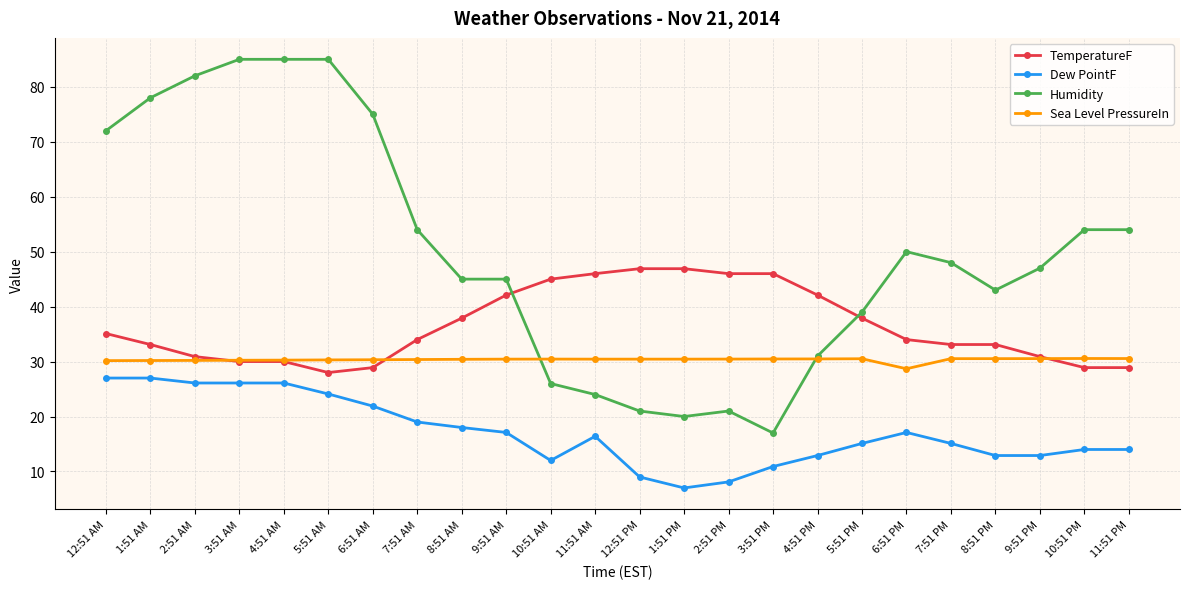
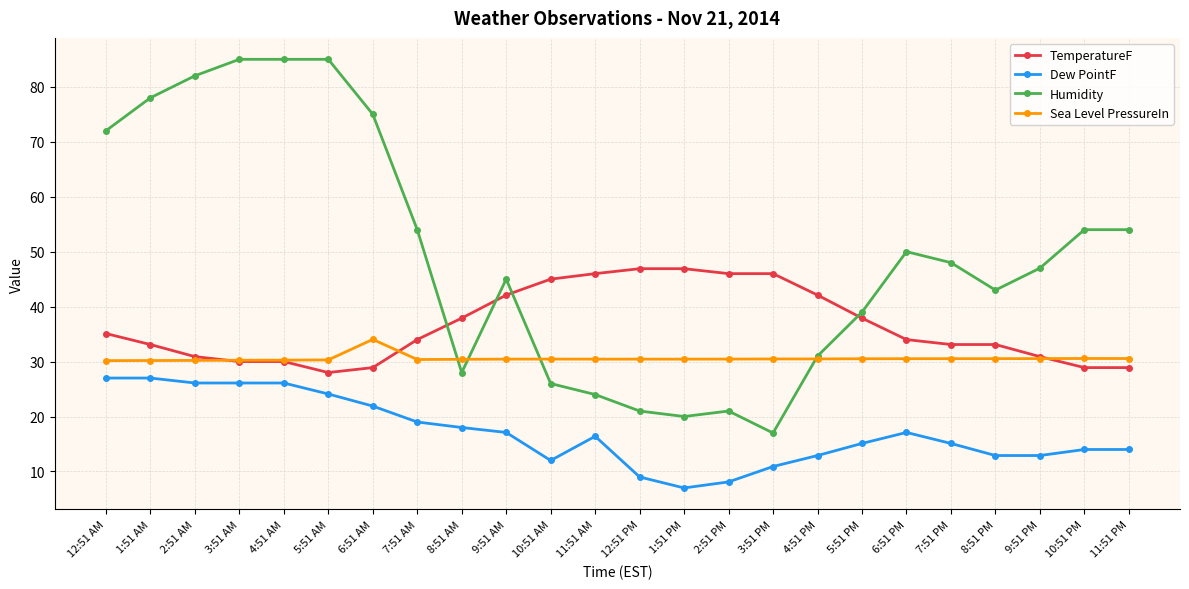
Sea Level PressureIn, 6:51 AM: 30 -> 34
Humidity, 8:51 AM: 45 -> 28
Sea Level PressureIn, 6:51 PM: 29 -> 31
